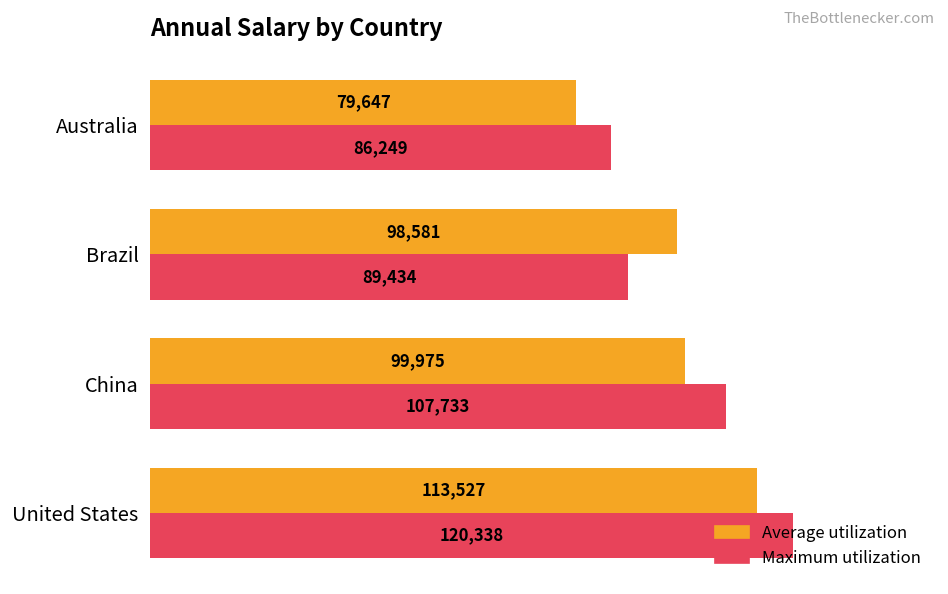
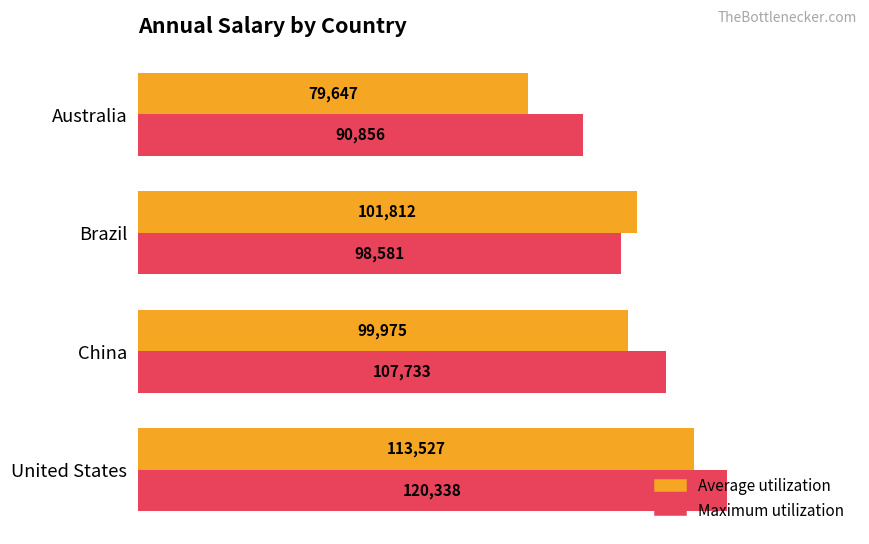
Maximum utilization, Australia: 86,249 -> 90,856
Average utilization, Brazil: 98,581 -> 101,812
Maximum utilization, Brazil: 89,434 -> 98,581
